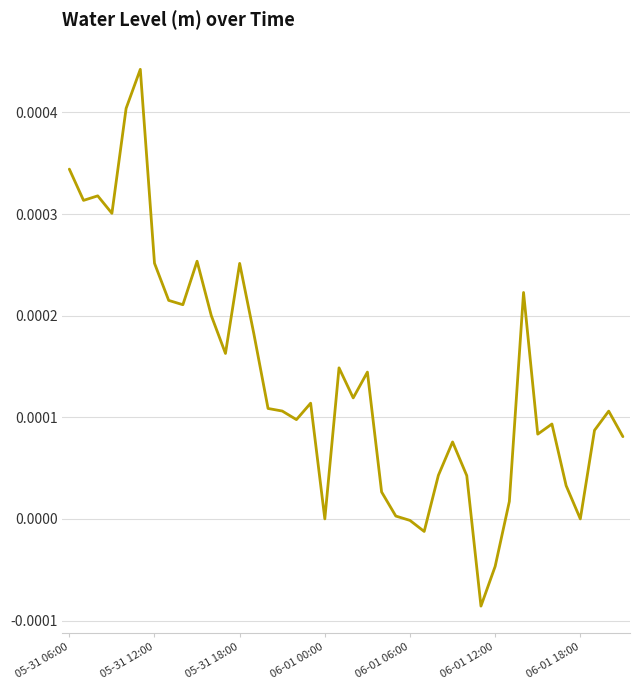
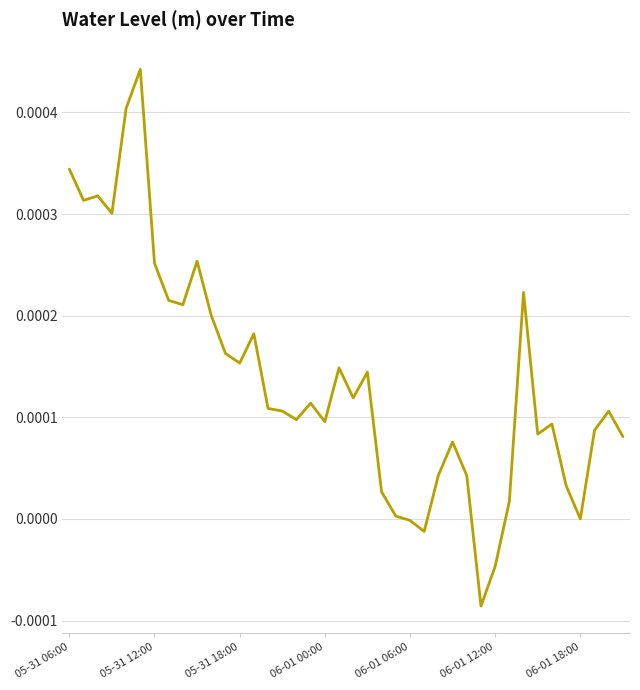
05-31 18:00: 0.000251 -> 0.000153
06-01 00:00: 0.0000 -> 0.0001
